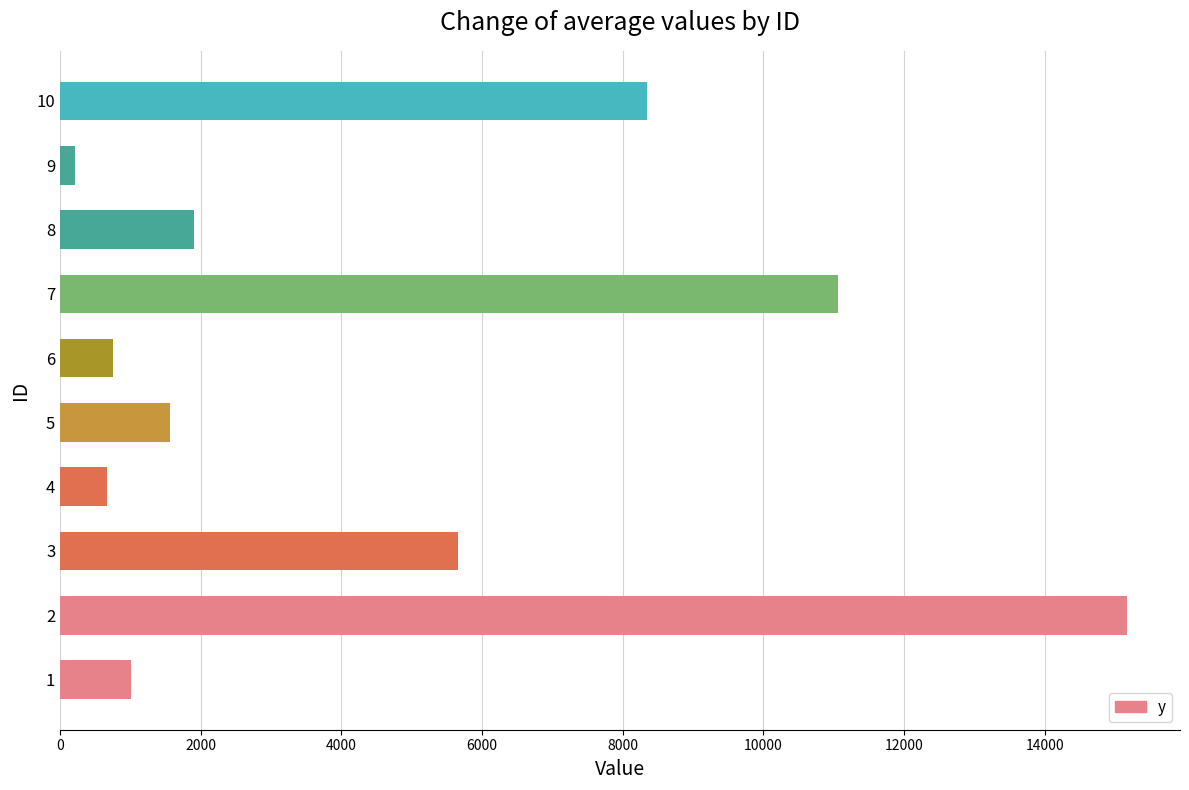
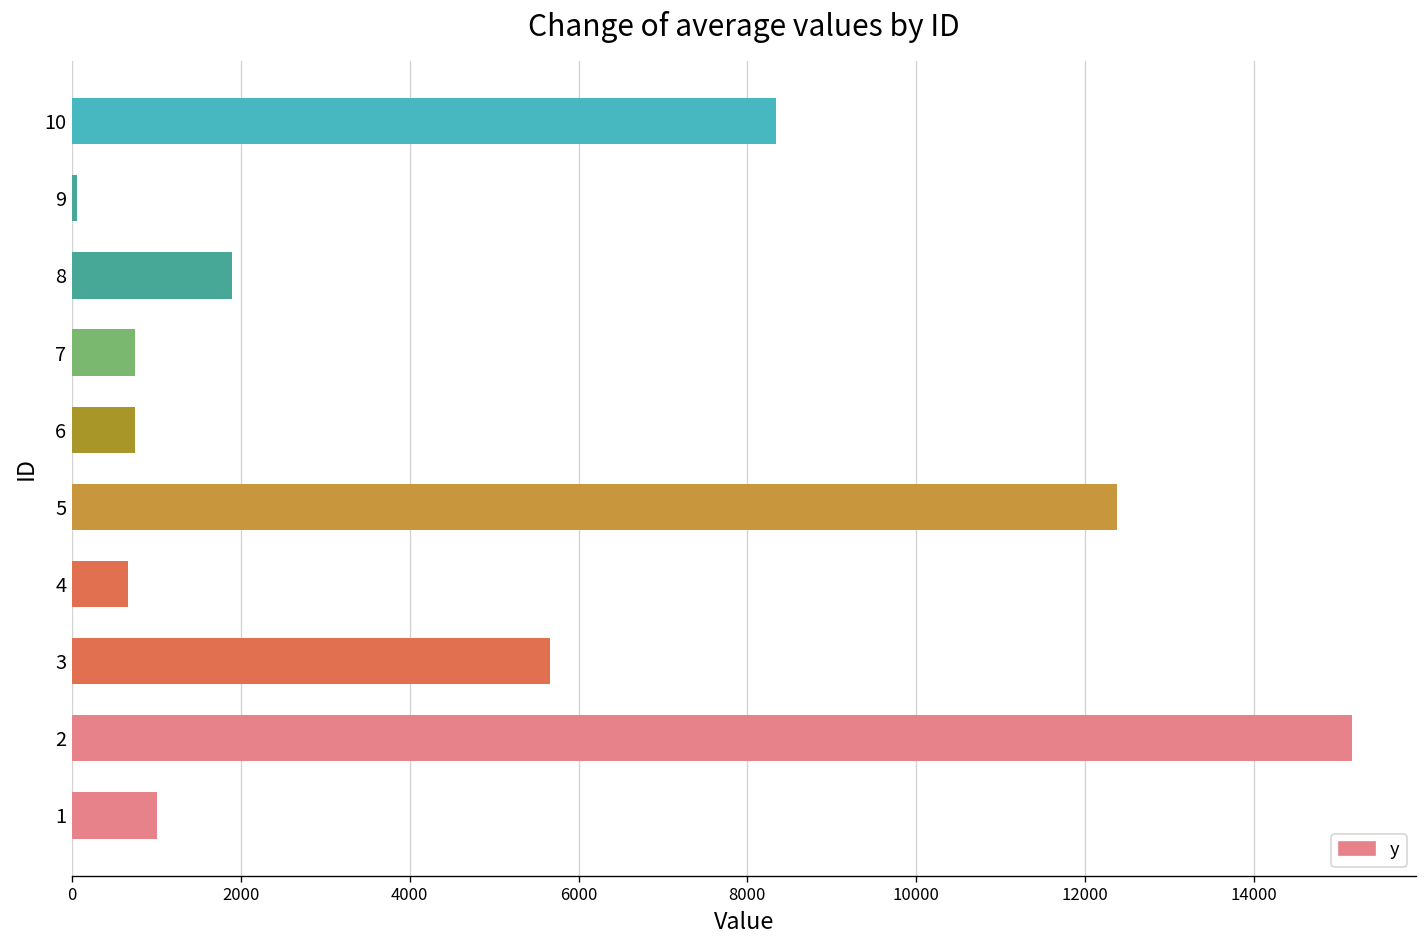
9: 200 -> 100
7: 11100 -> 700
5: 1600 -> 12400
